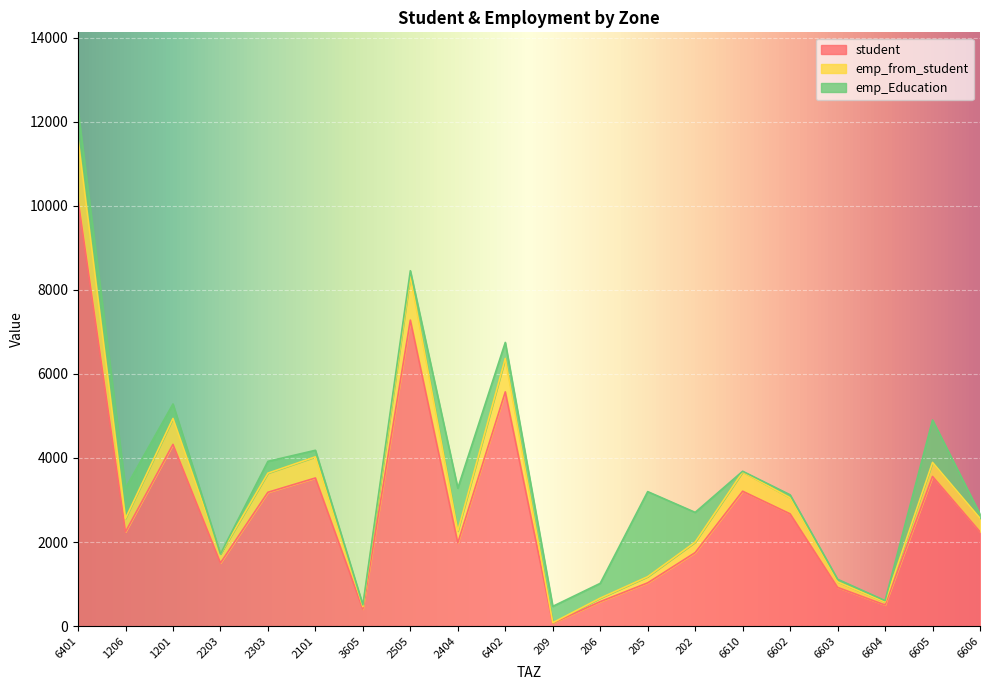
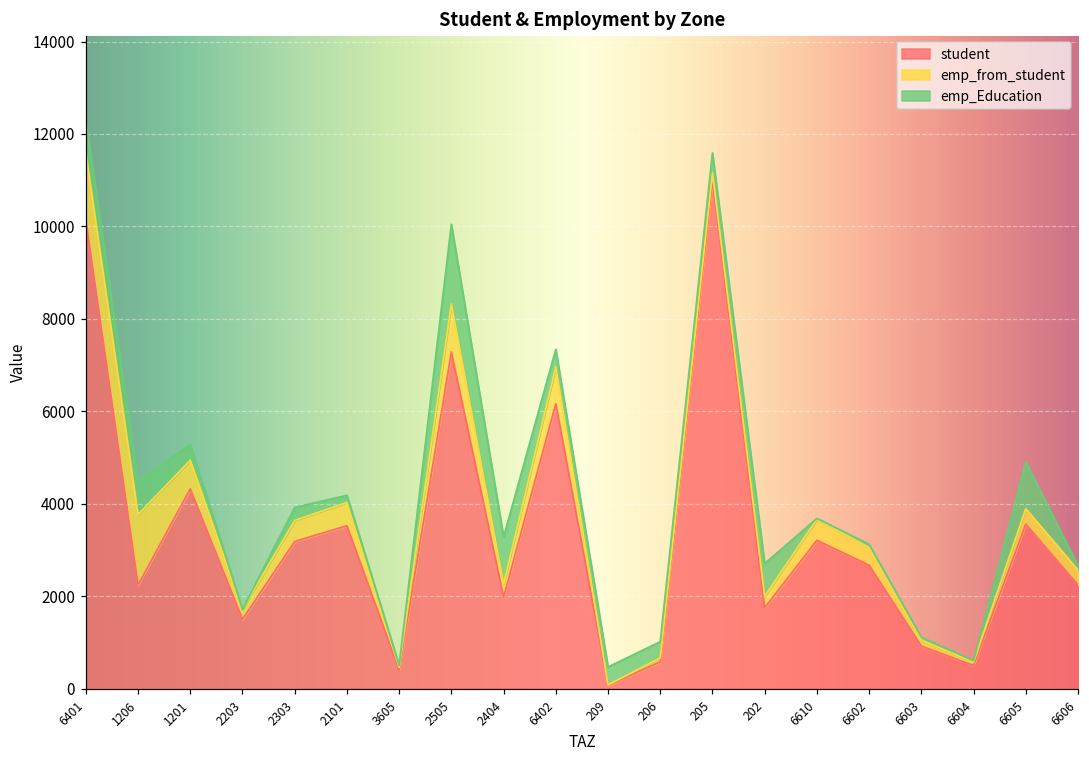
emp_from_student, 1206: 300 -> 1500
emp_Education, 2505: 100 -> 1700
student, 6402: 5600 -> 6200
student, 205: 1000 -> 11000
emp_Education, 205: 2000 -> 400
